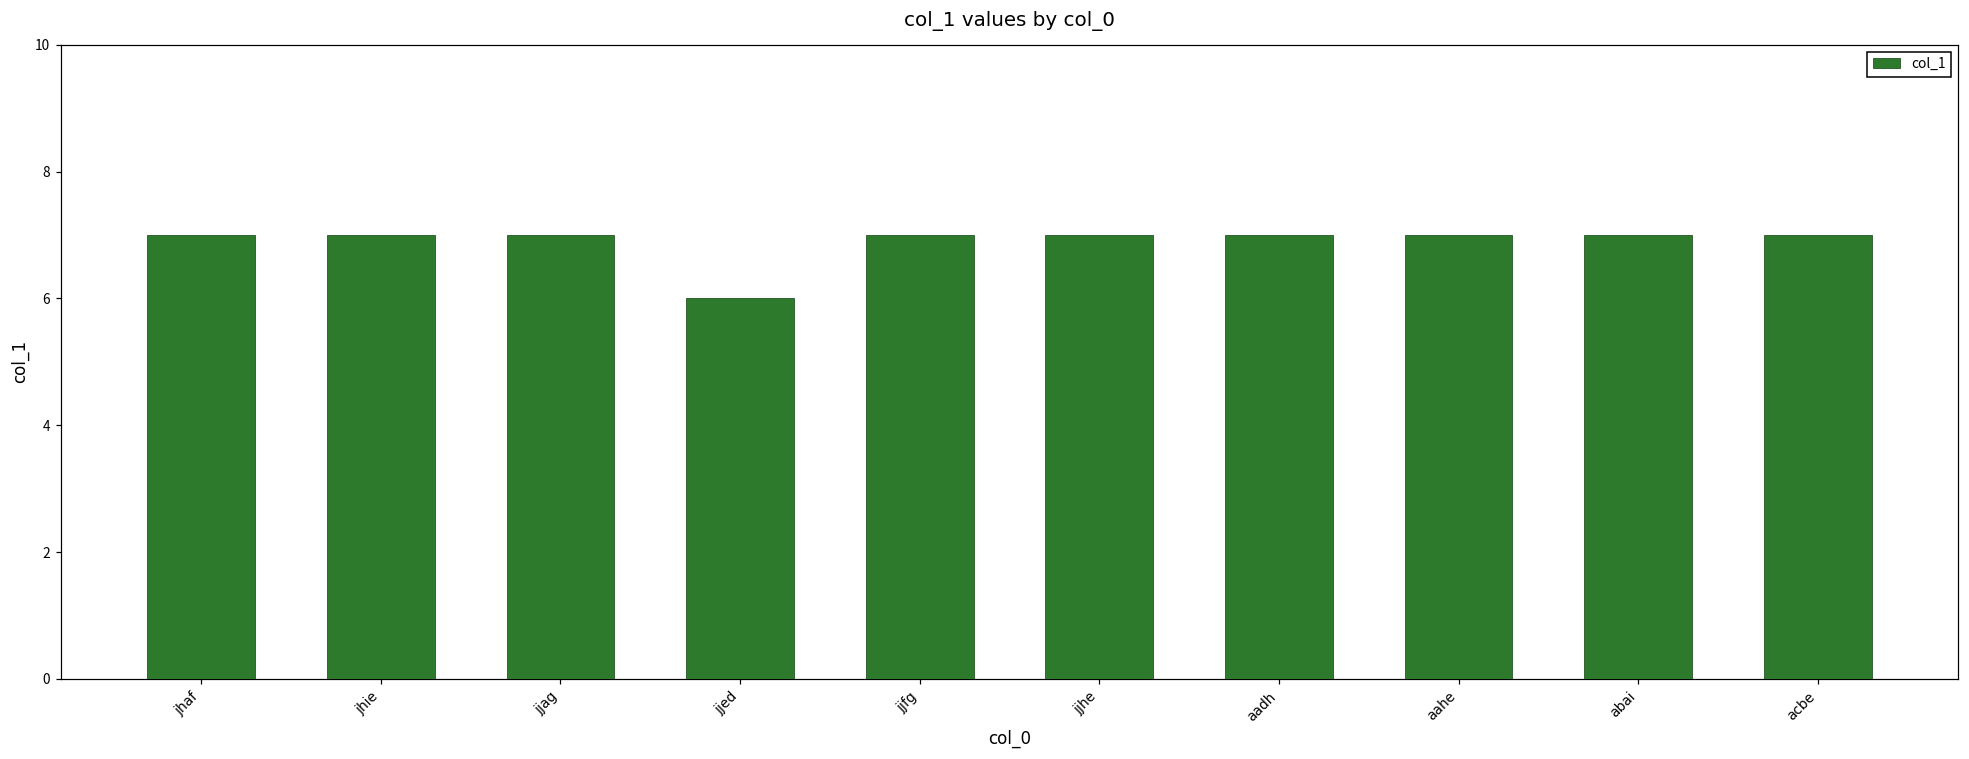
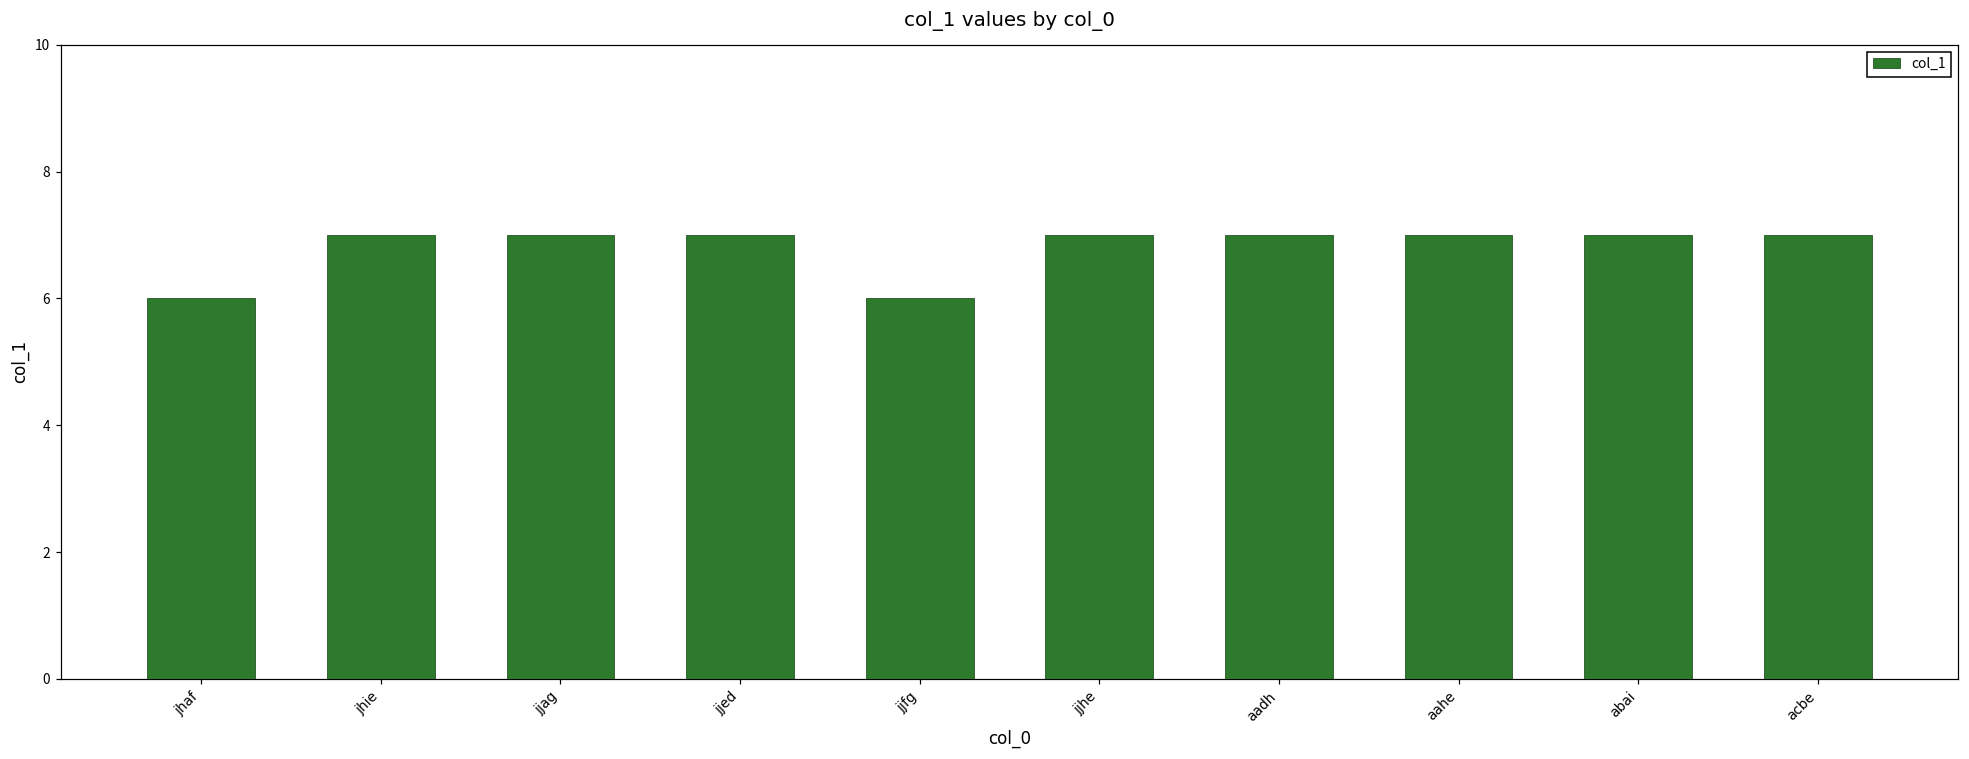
jhaf: 7 -> 6
jjed: 6 -> 7
jjfg: 7 -> 6
